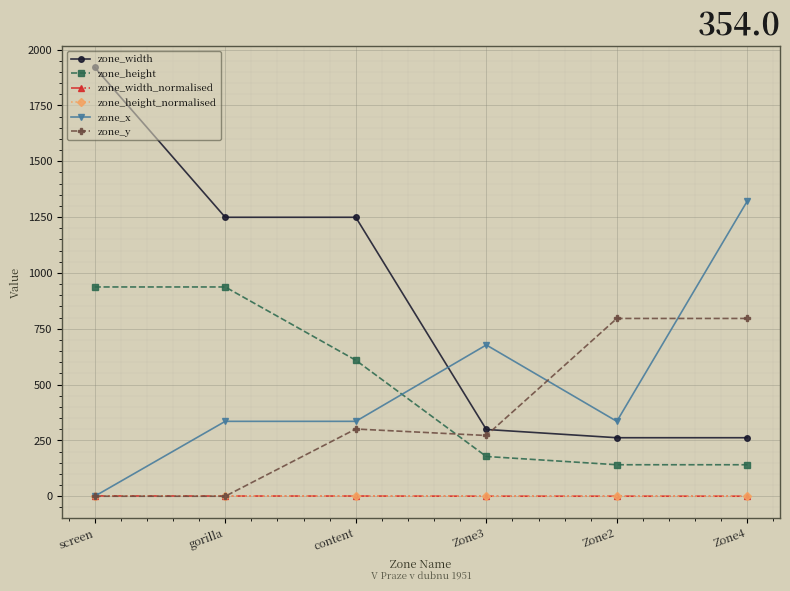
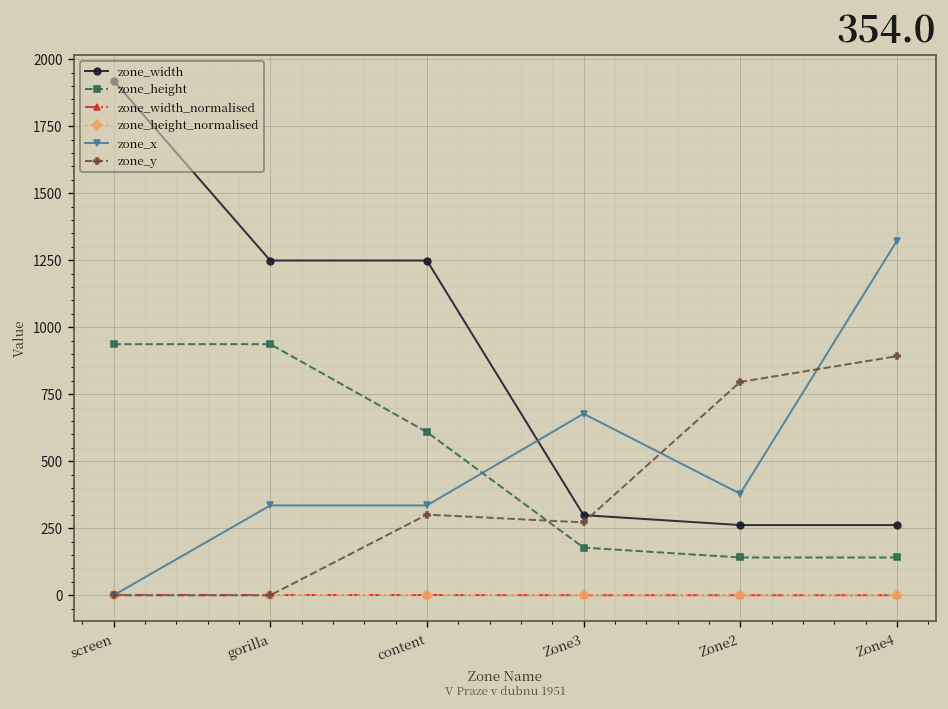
zone_x, Zone2: 340 -> 380
zone_y, Zone4: 800 -> 890
